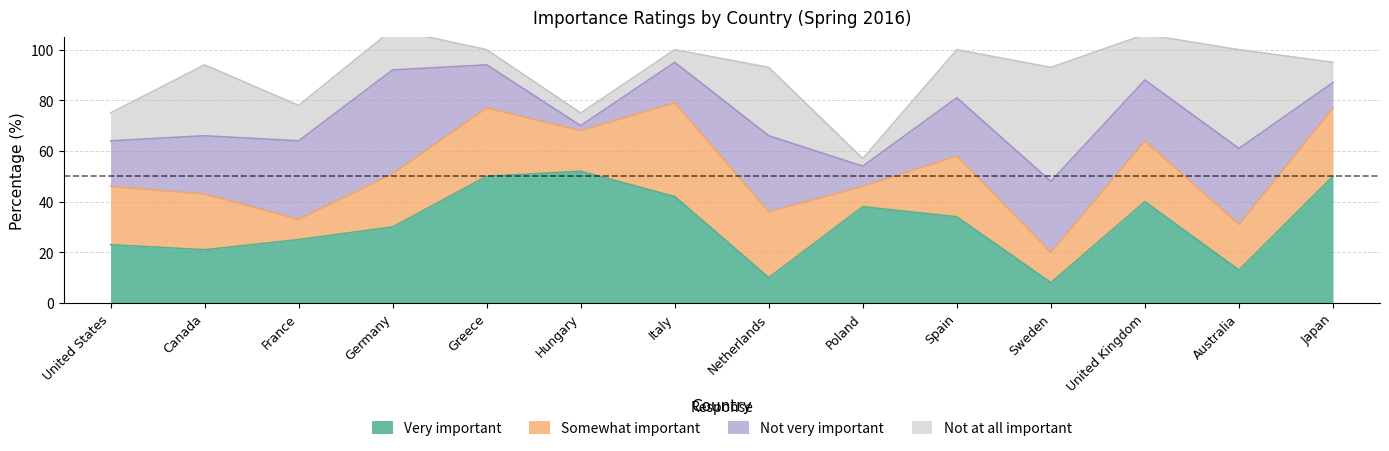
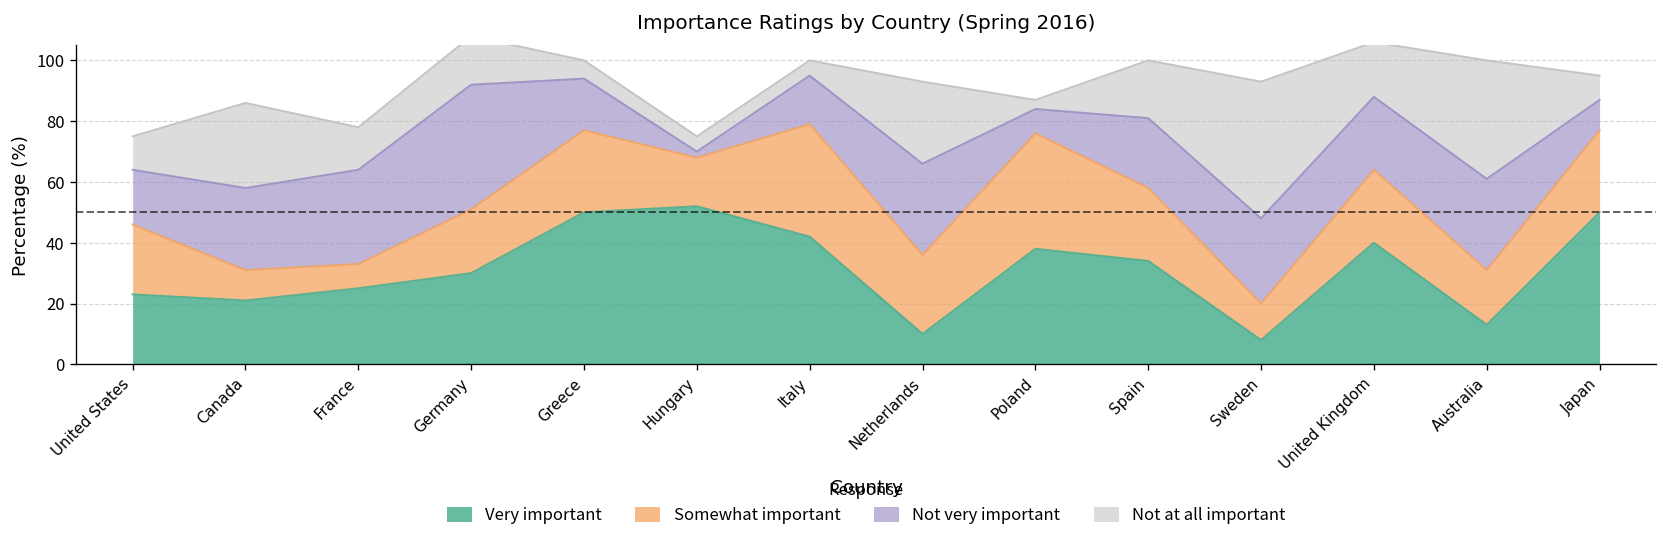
Somewhat important, Canada: 22 -> 10
Not very important, Canada: 23 -> 27
Somewhat important, Poland: 8 -> 38
